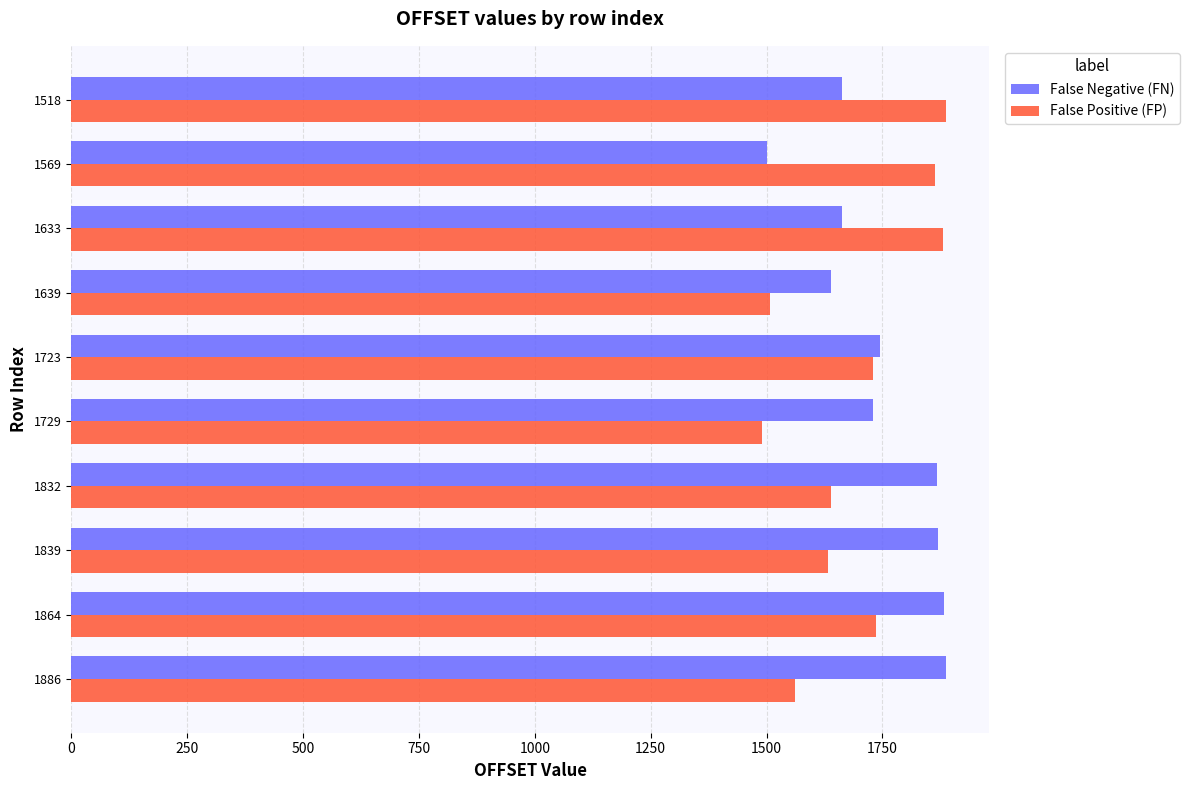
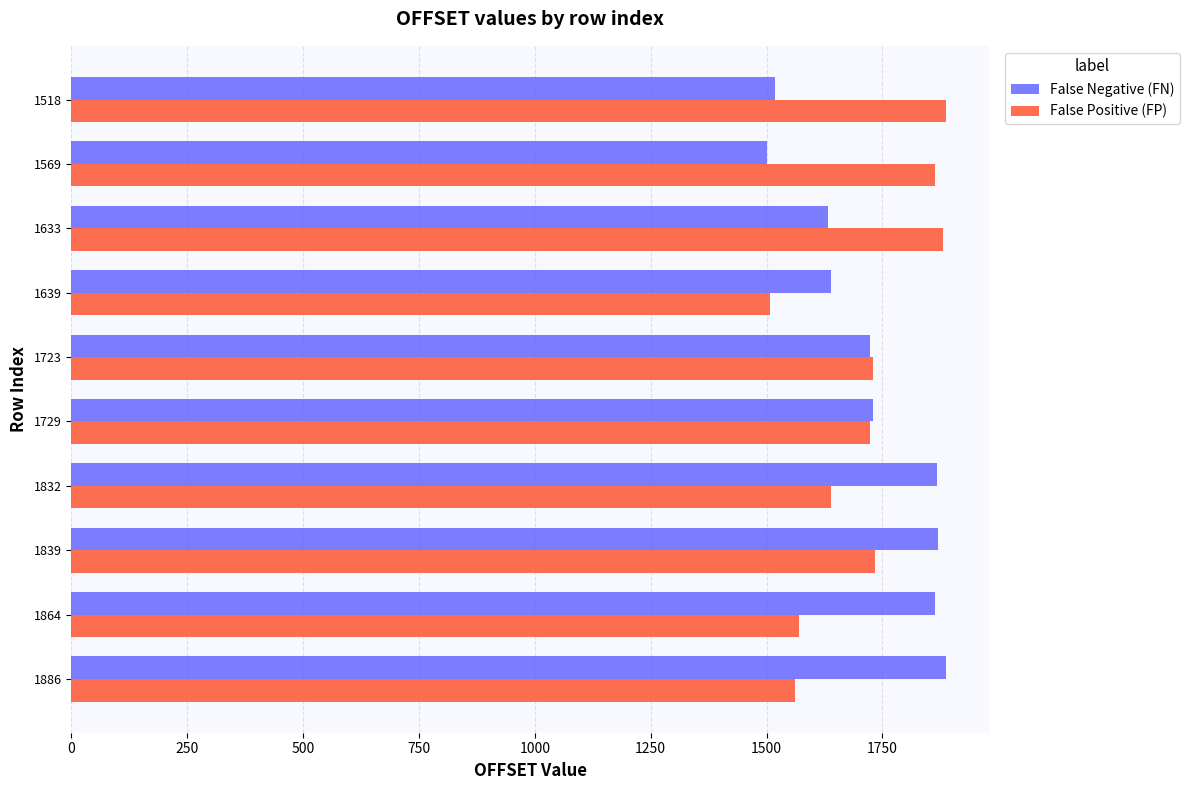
False Negative (FN), 1518: 1660 -> 1520
False Negative (FN), 1633: 1660 -> 1630
False Negative (FN), 1723: 1740 -> 1720
False Positive (FP), 1729: 1490 -> 1720
False Positive (FP), 1839: 1630 -> 1730
False Negative (FN), 1864: 1880 -> 1860
False Positive (FP), 1864: 1740 -> 1570
